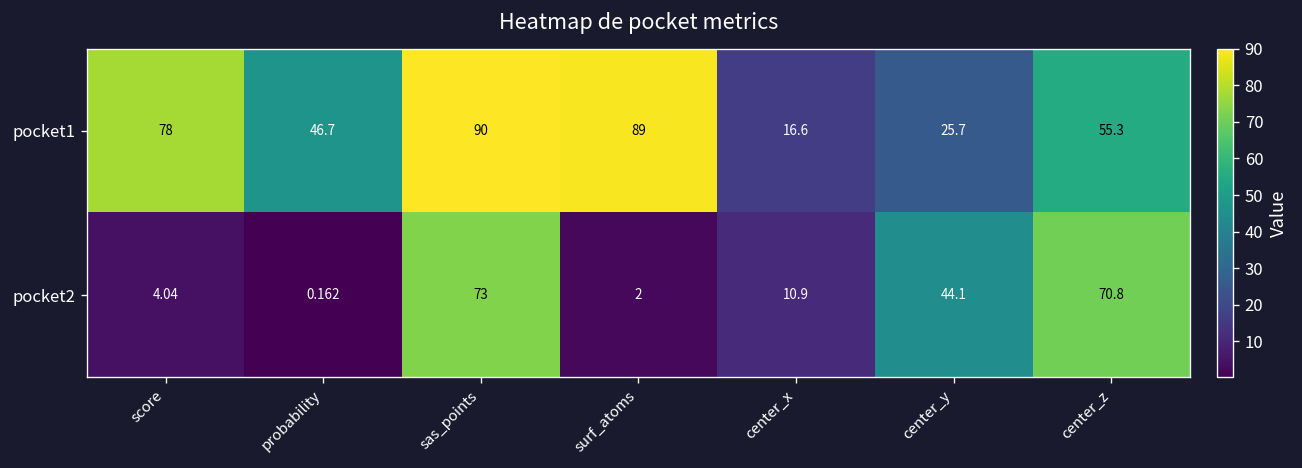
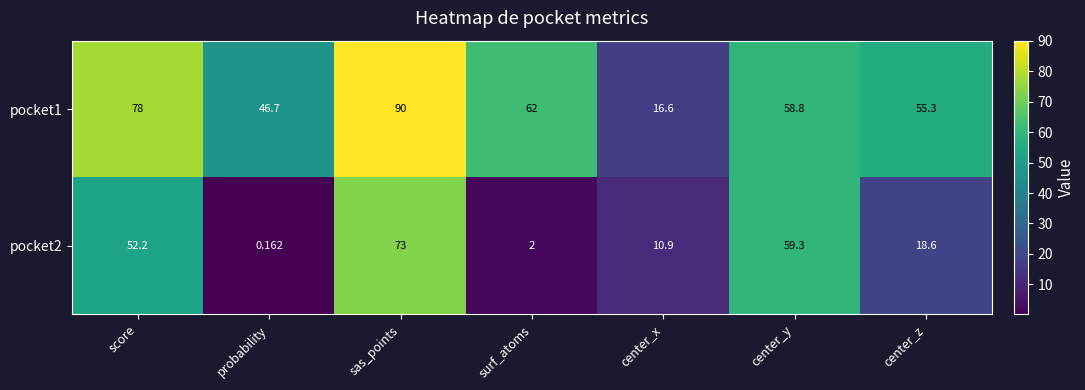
pocket1, surf_atoms: 89 -> 62
pocket1, center_y: 25.7 -> 58.8
pocket2, score: 4.04 -> 52.2
pocket2, center_y: 44.1 -> 59.3
pocket2, center_z: 70.8 -> 18.6
